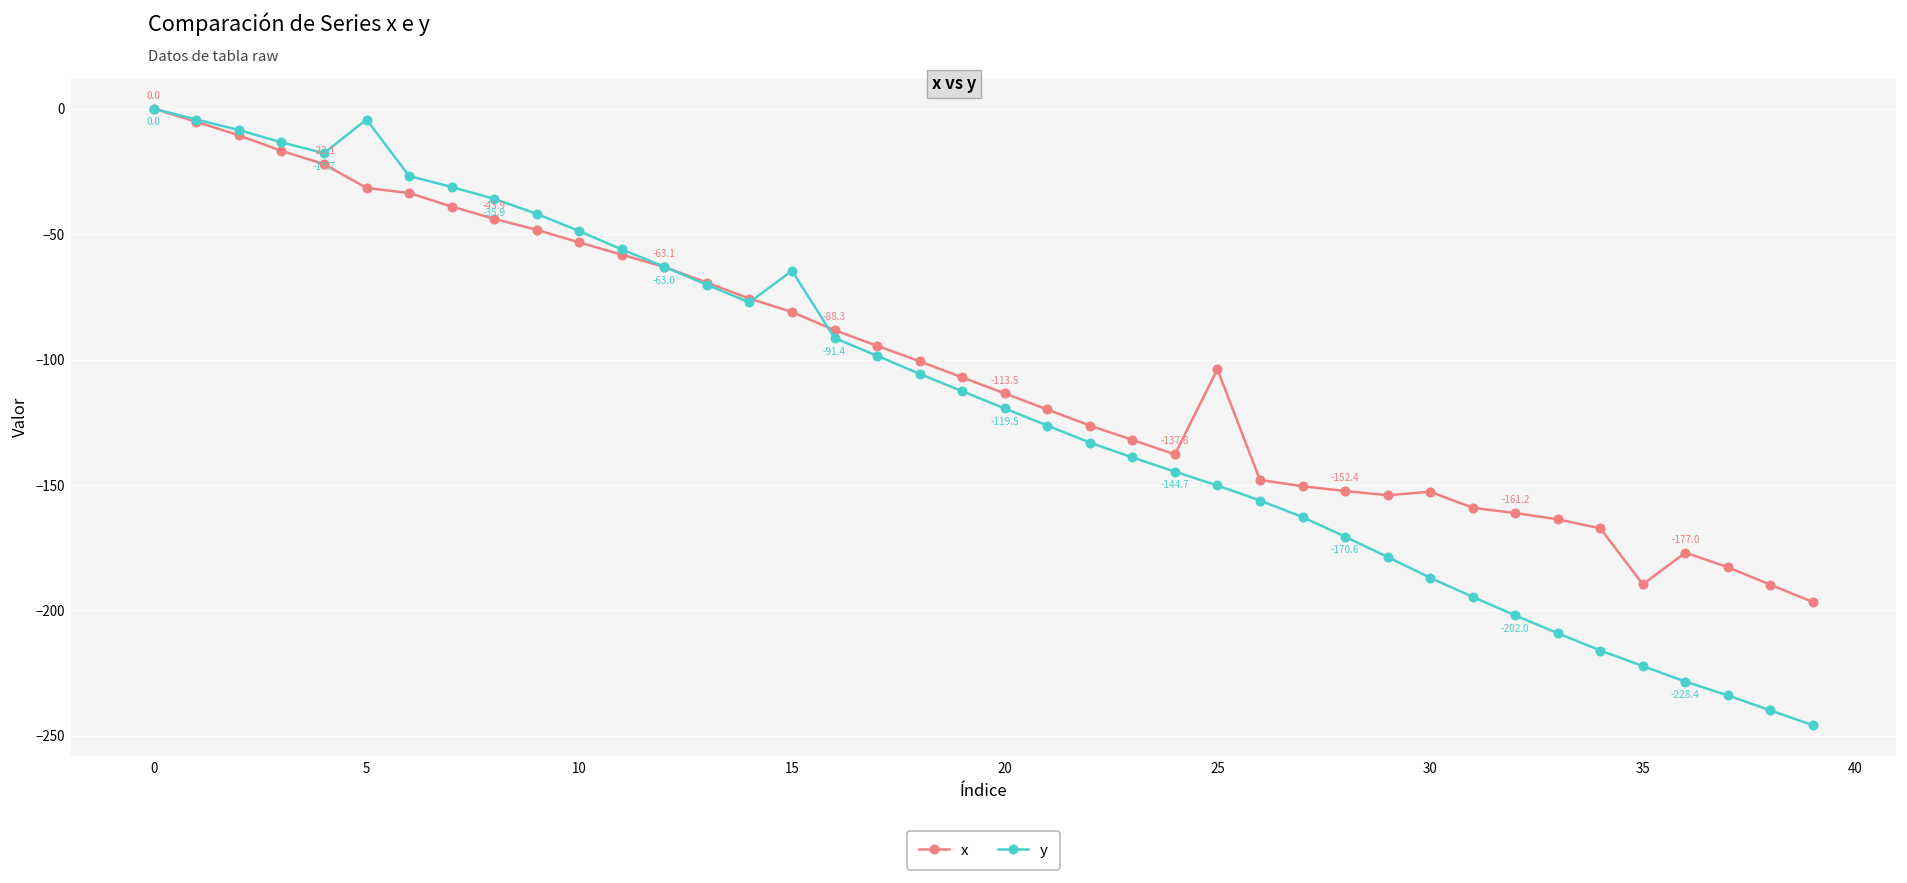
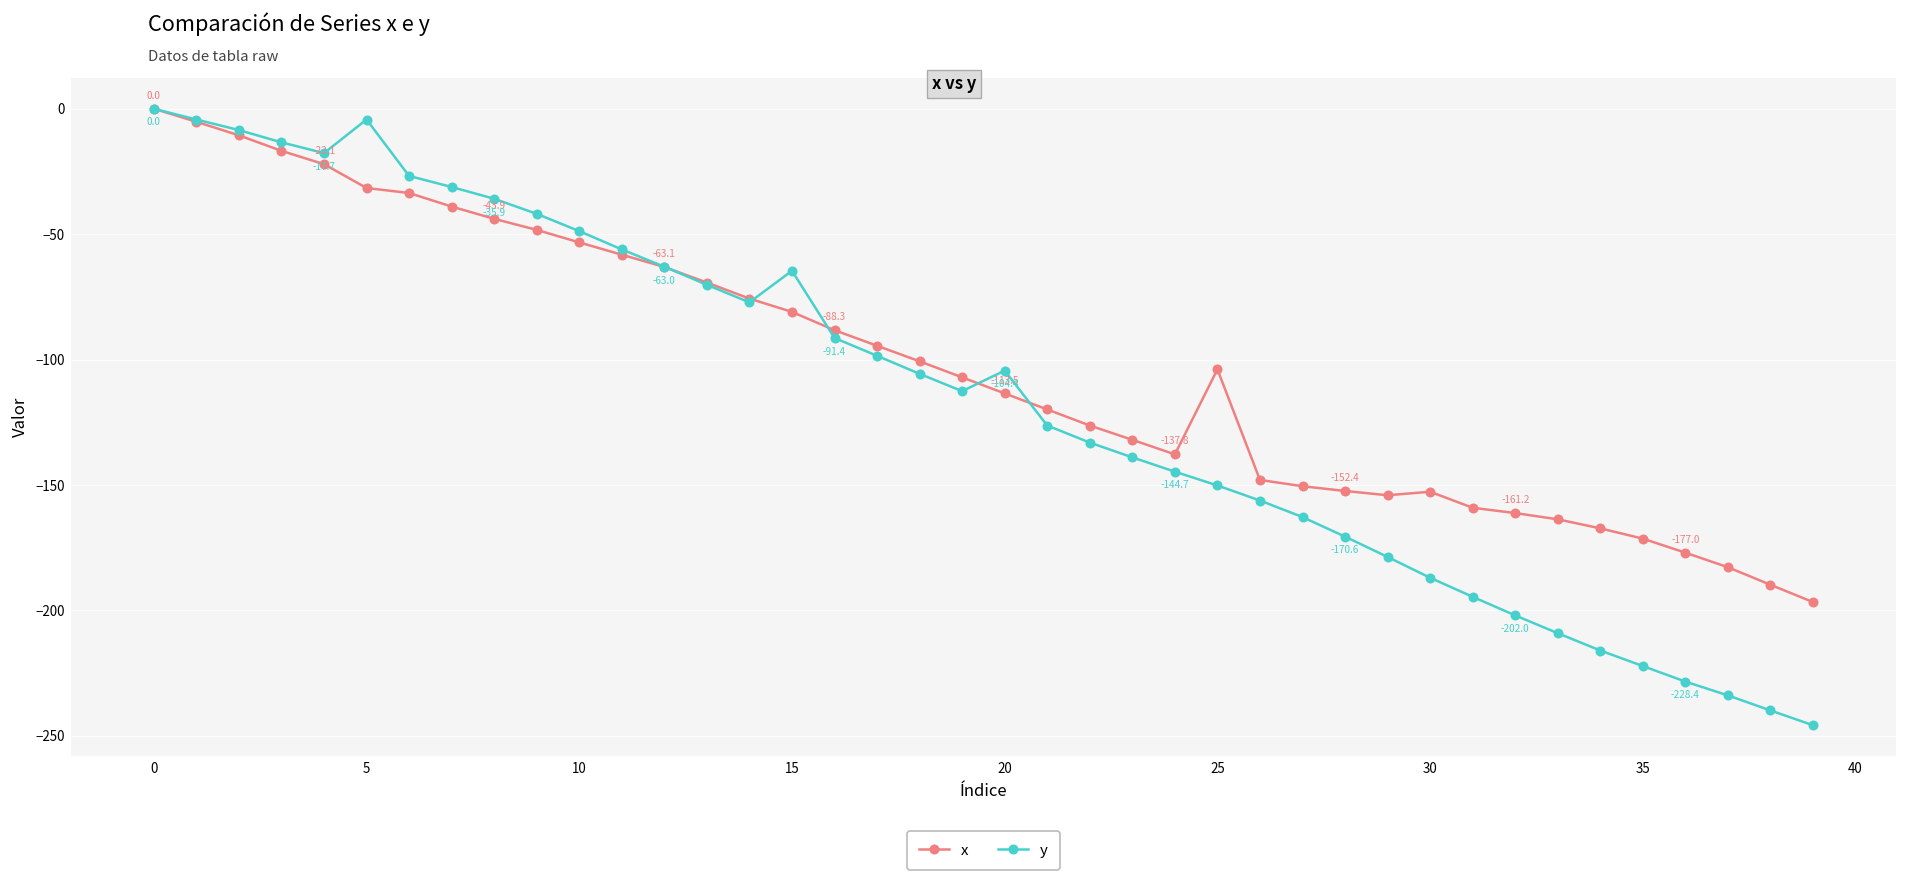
y, 20: -119.5 -> -104.4
x, 35: -190 -> -171
